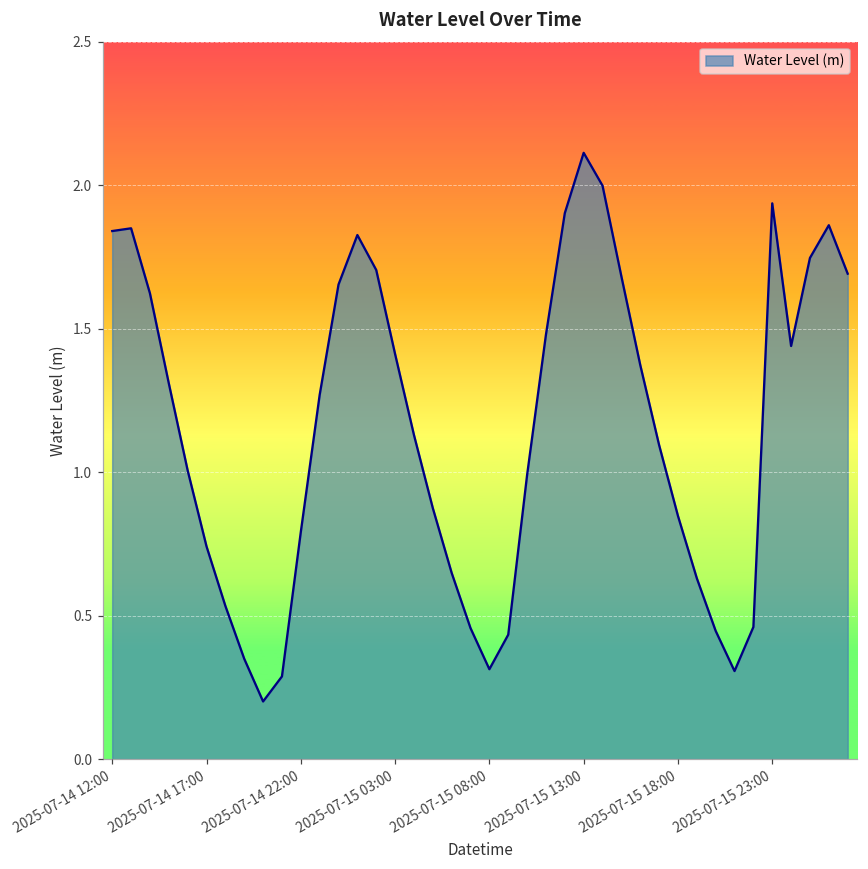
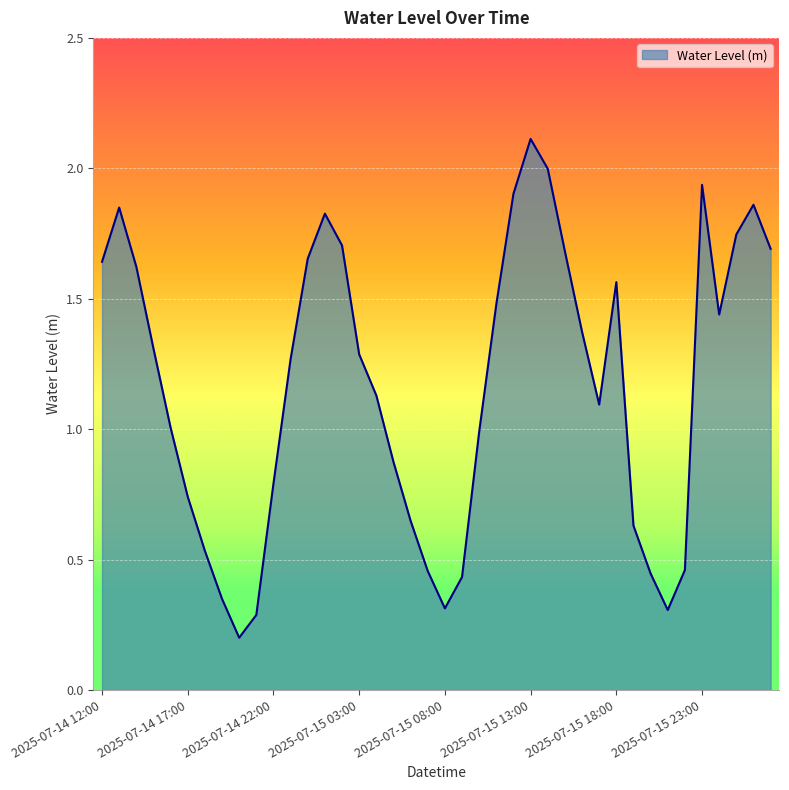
2025-07-14 12:00: 1.84 -> 1.64
2025-07-15 03:00: 1.41 -> 1.29
2025-07-15 18:00: 0.85 -> 1.56
